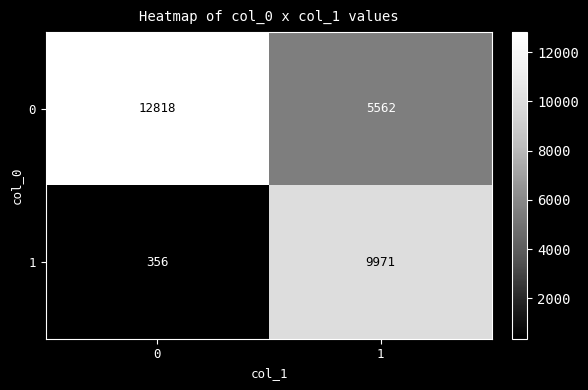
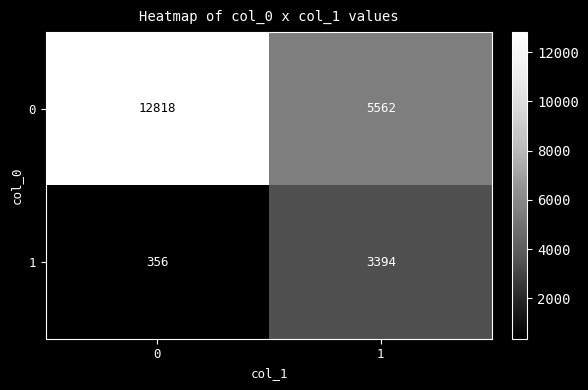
1, 1: 9971 -> 3394
